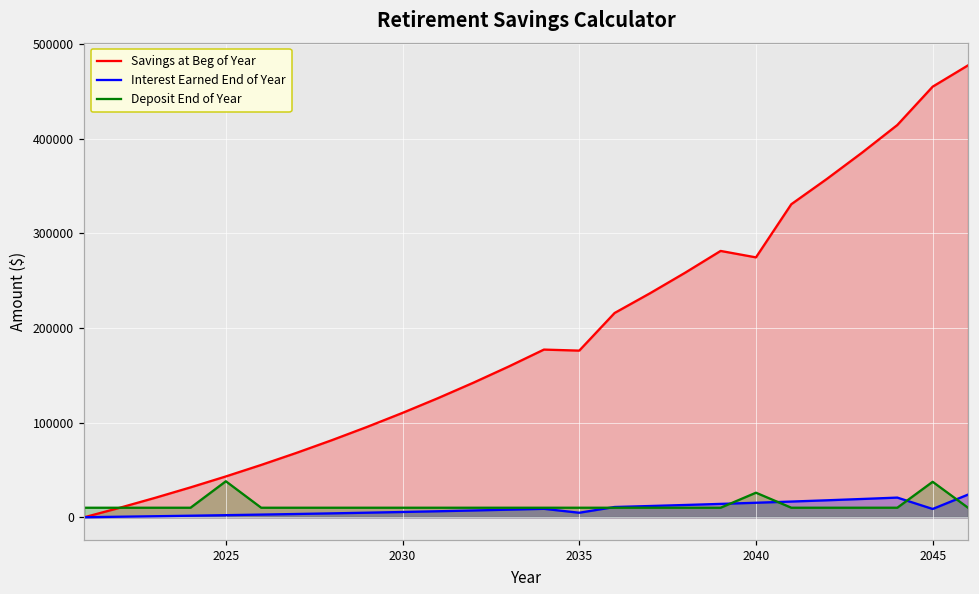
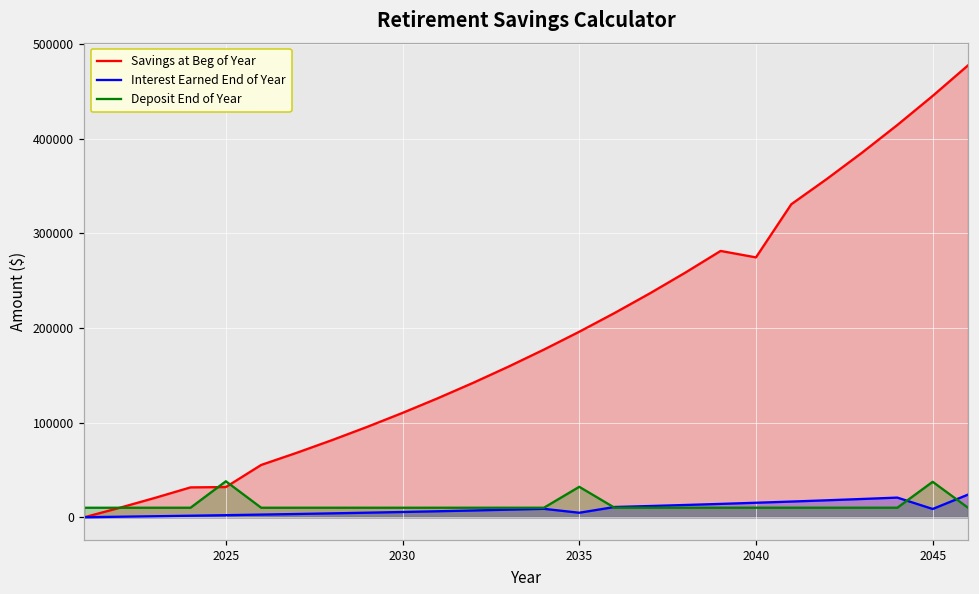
Savings at Beg of Year, 2025: 40000 -> 30000
Savings at Beg of Year, 2035: 180000 -> 200000
Deposit End of Year, 2035: 10000 -> 30000
Deposit End of Year, 2040: 30000 -> 10000
Savings at Beg of Year, 2045: 460000 -> 450000
